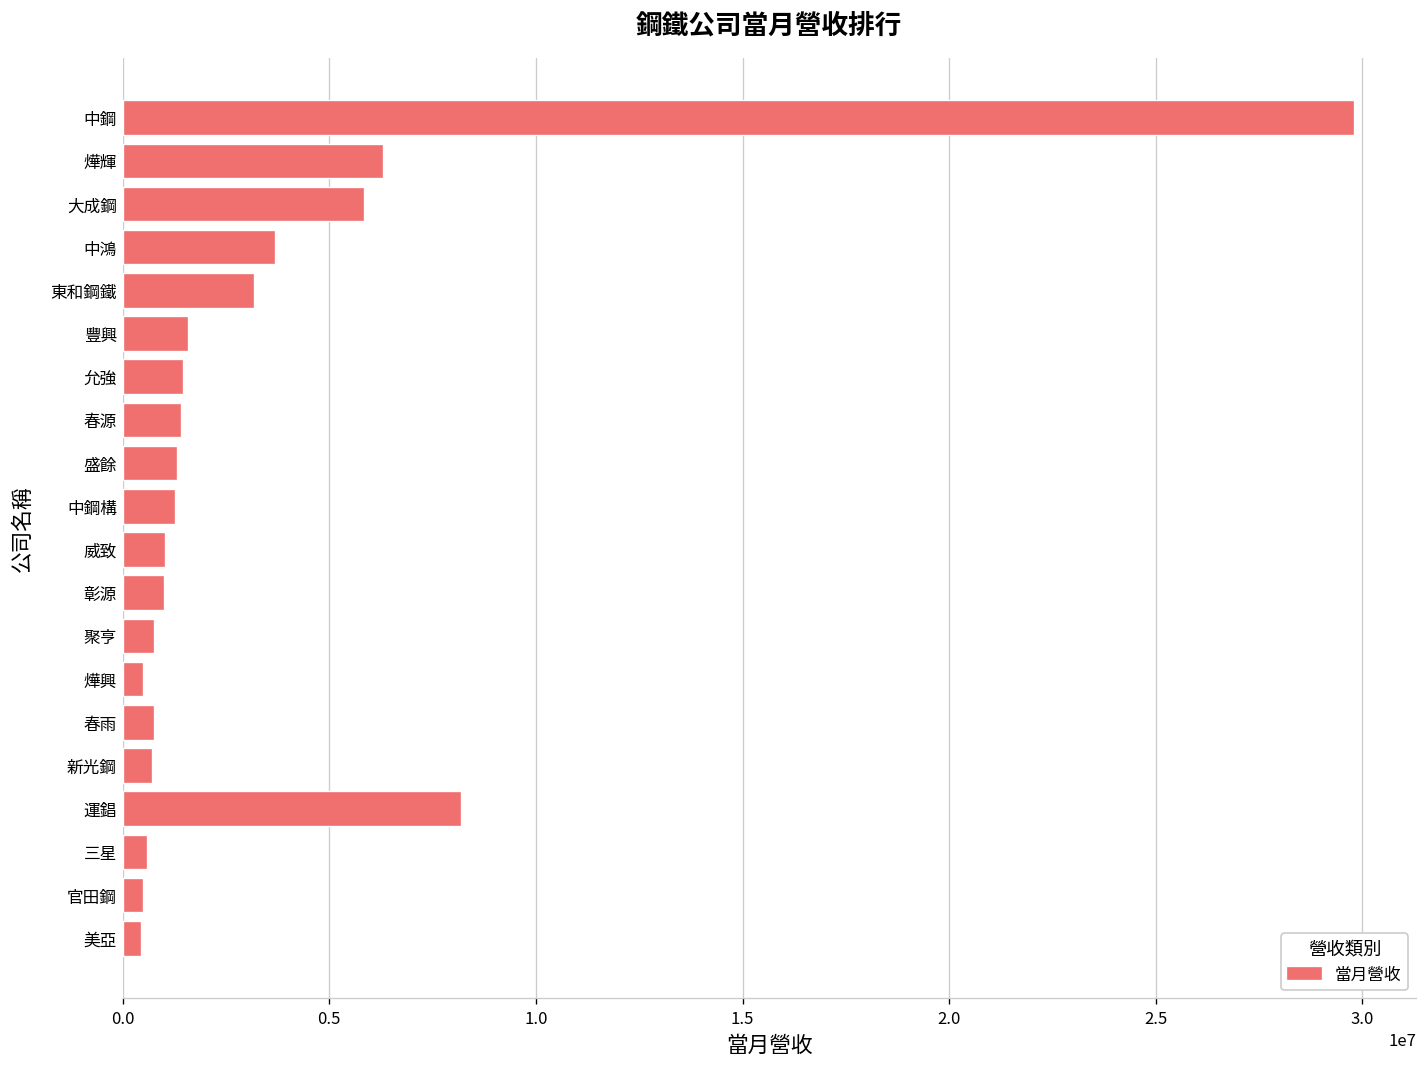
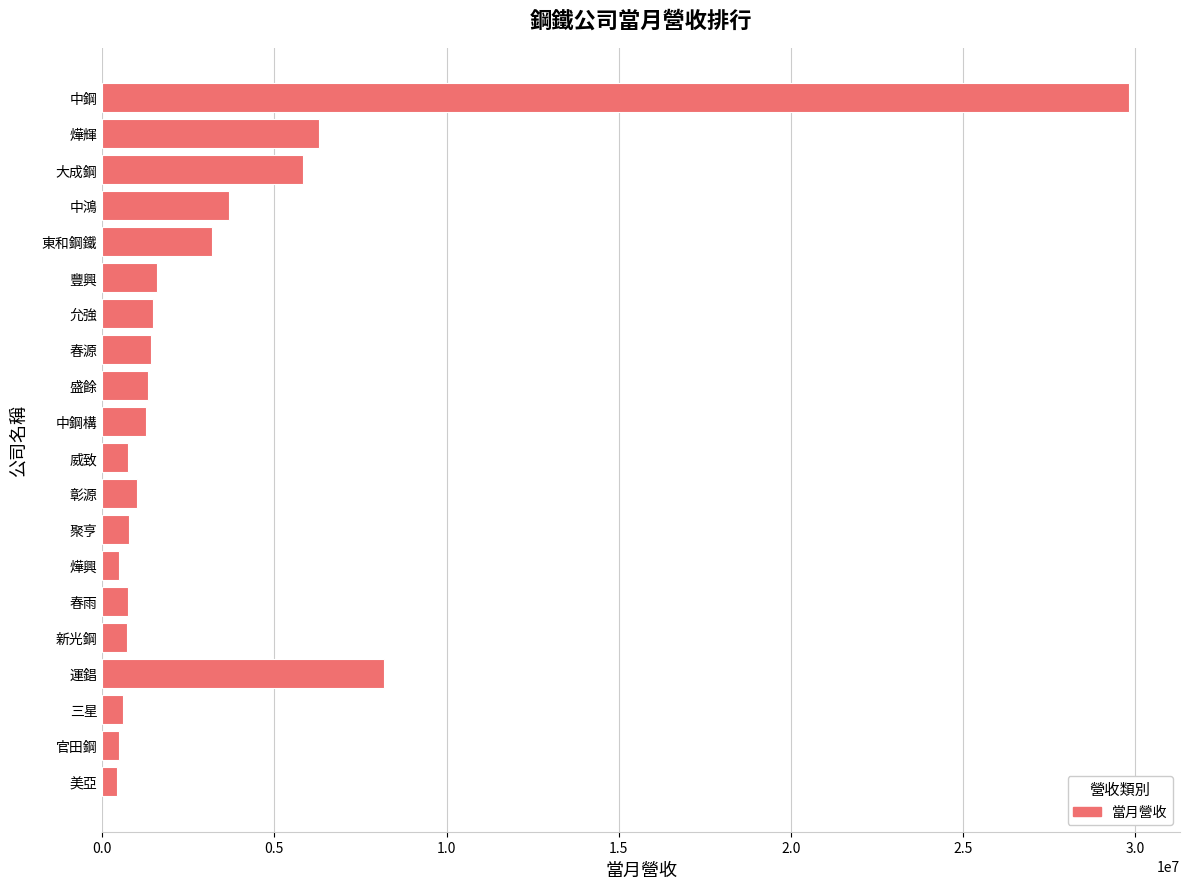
威致: 1000000 -> 700000
